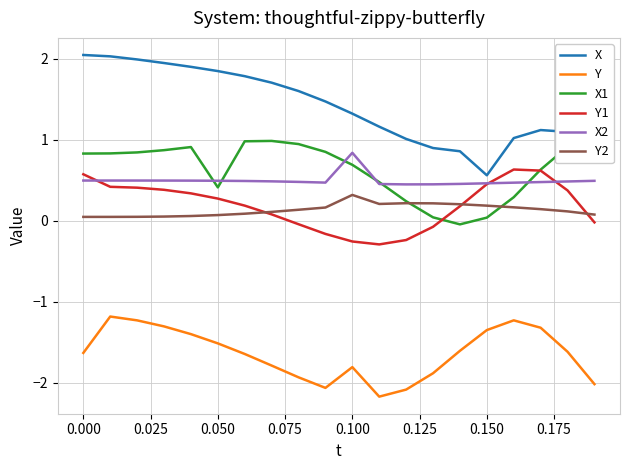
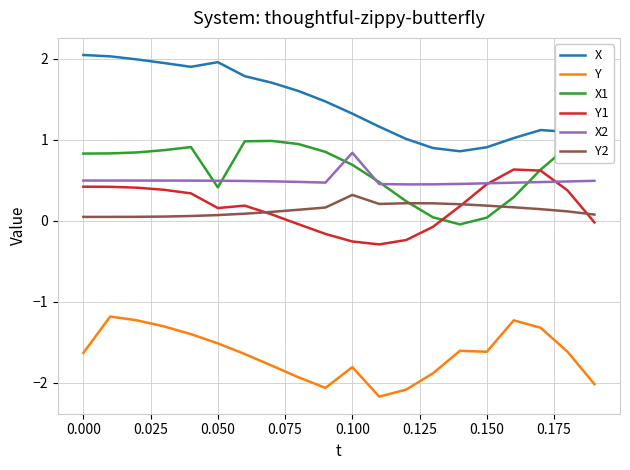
Y1, 0.000: 0.6 -> 0.4
X, 0.050: 1.8 -> 2.0
Y1, 0.050: 0.3 -> 0.2
X, 0.150: 0.6 -> 0.9
Y, 0.150: -1.3 -> -1.6
